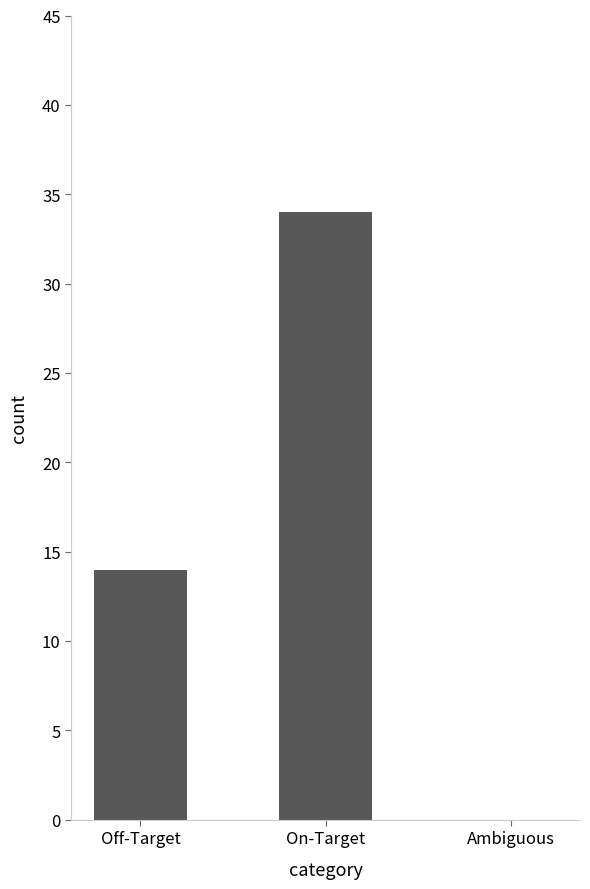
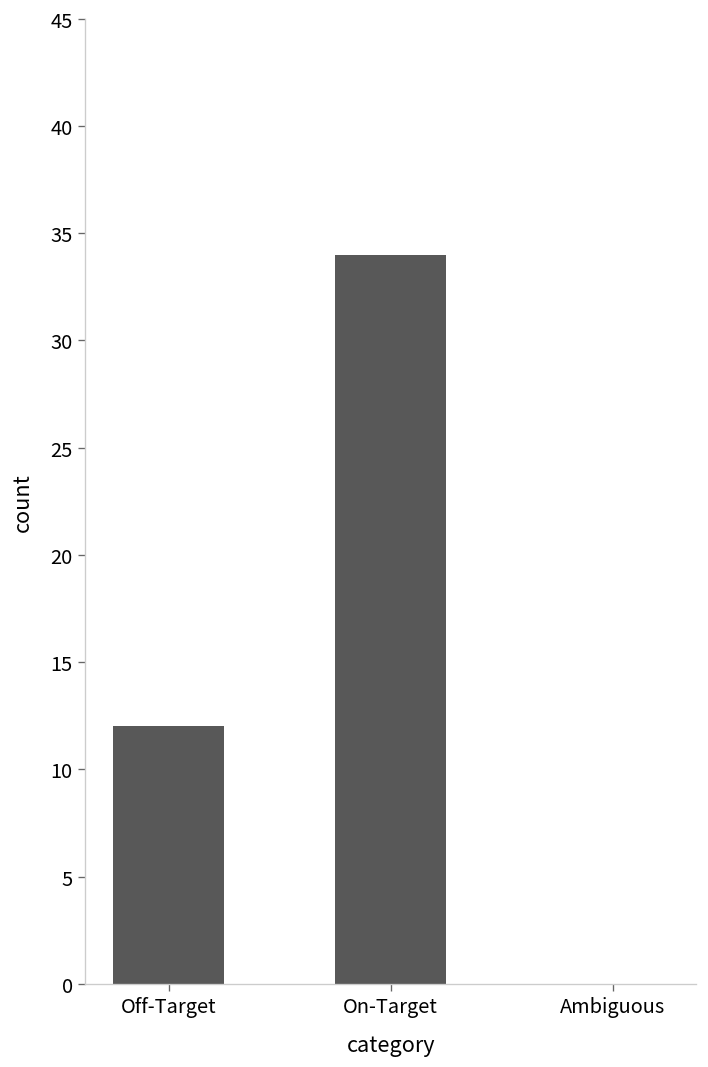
Off-Target: 14 -> 12
